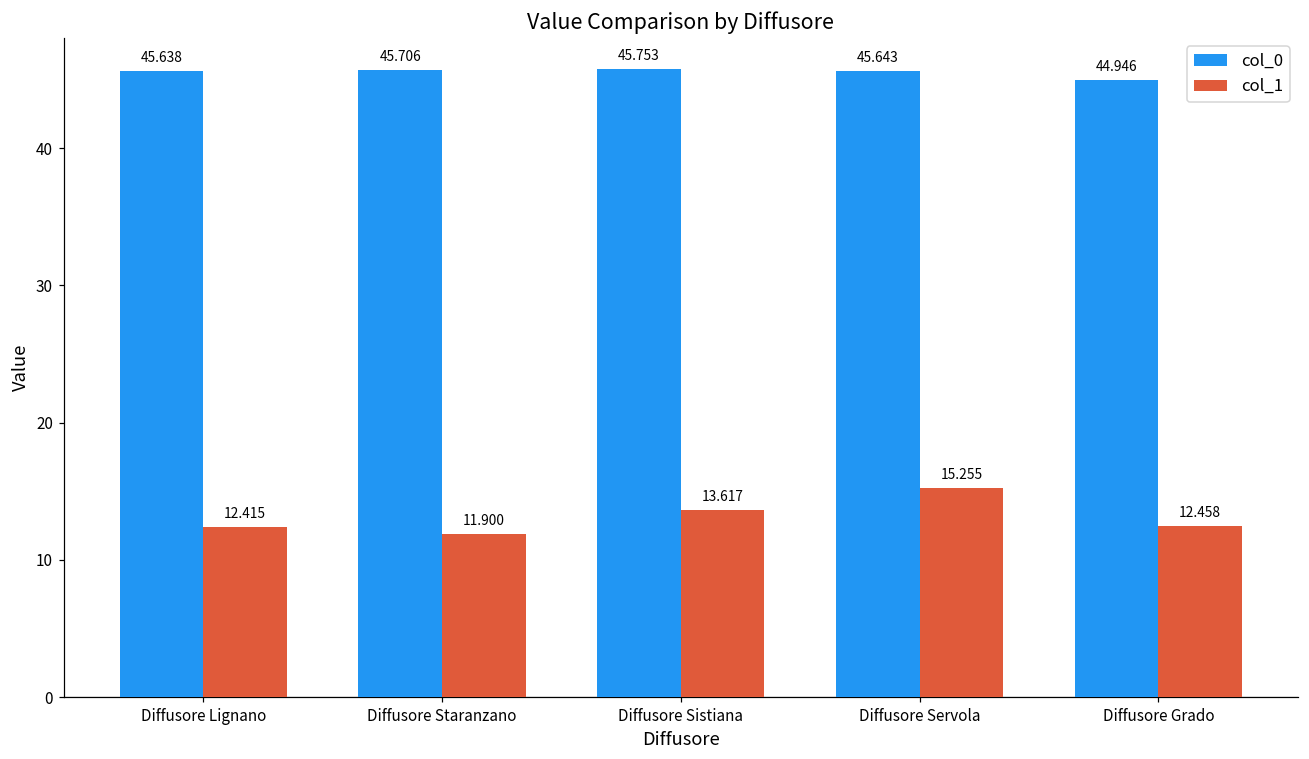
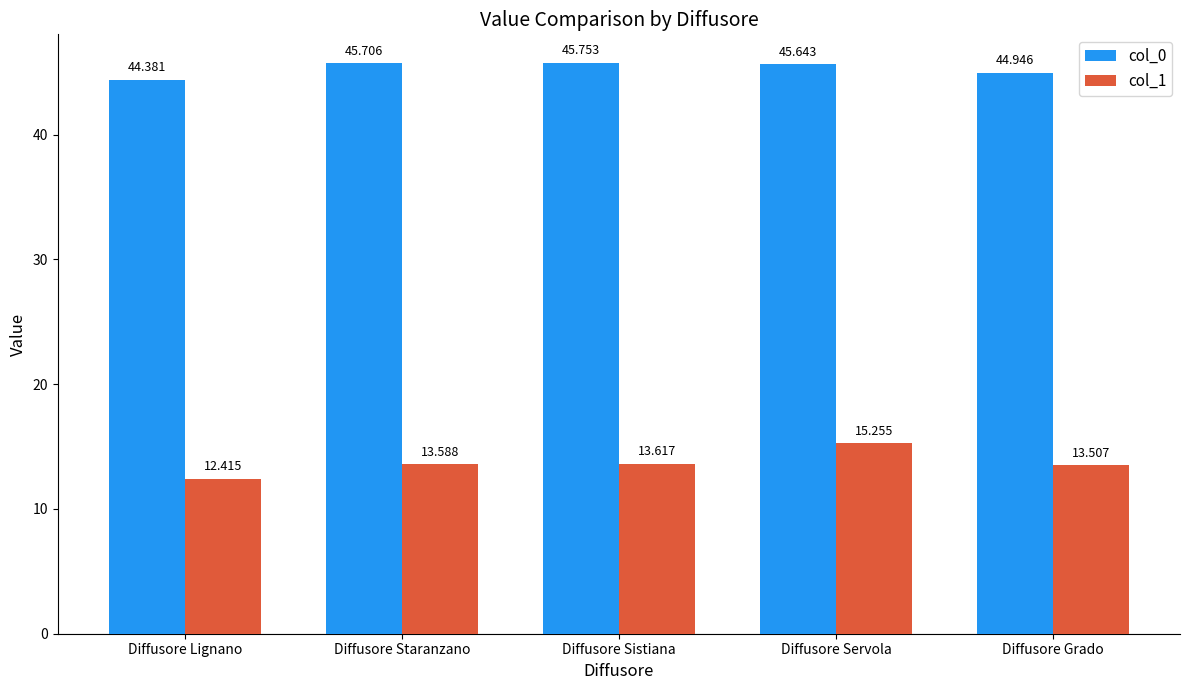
col_0, Diffusore Lignano: 45.638 -> 44.381
col_1, Diffusore Staranzano: 11.900 -> 13.588
col_1, Diffusore Grado: 12.458 -> 13.507
